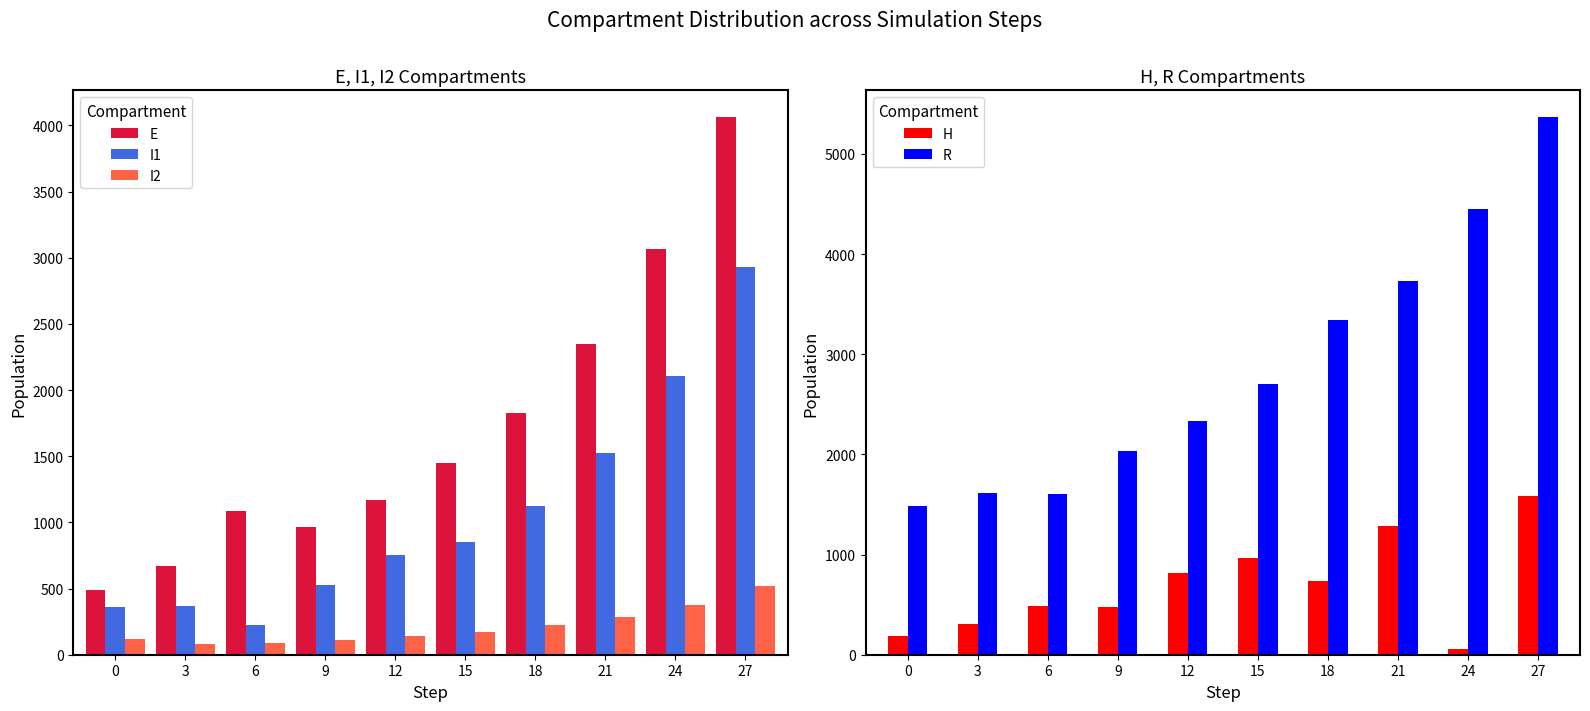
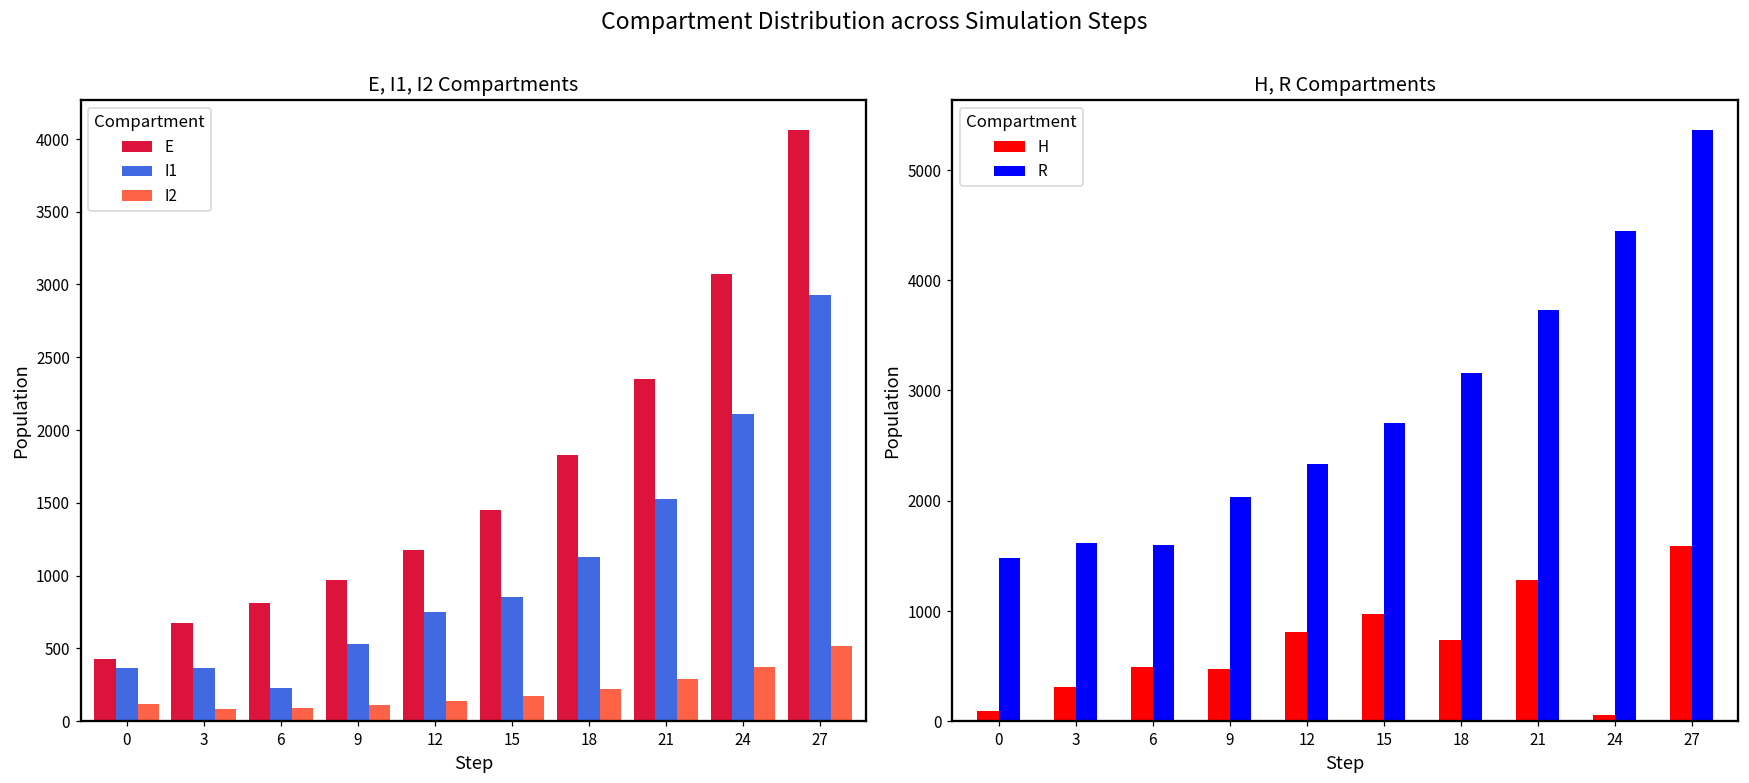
E, I1, I2 Compartments, E, 0: 490 -> 430
E, I1, I2 Compartments, E, 6: 1090 -> 810
H, R Compartments, H, 0: 190 -> 90
H, R Compartments, R, 18: 3340 -> 3160
